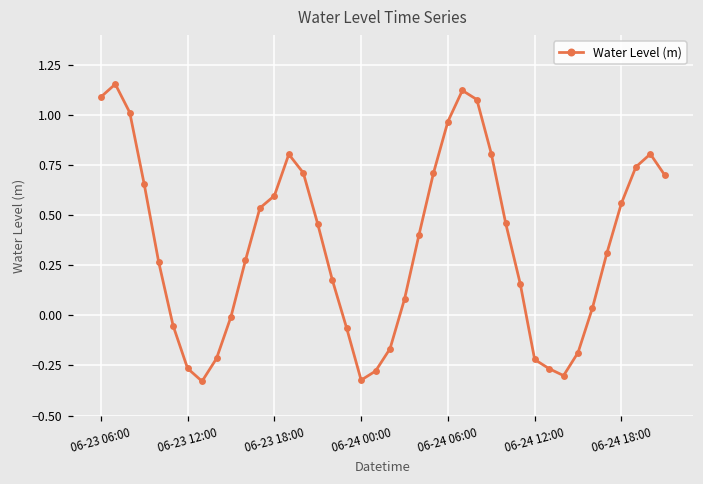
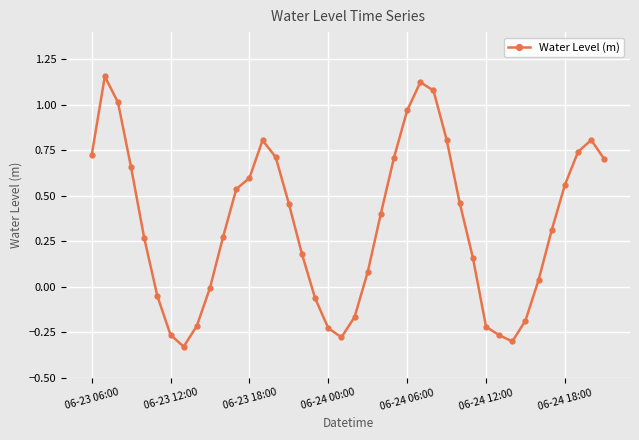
06-23 06:00: 1.09 -> 0.72
06-24 00:00: -0.32 -> -0.23
